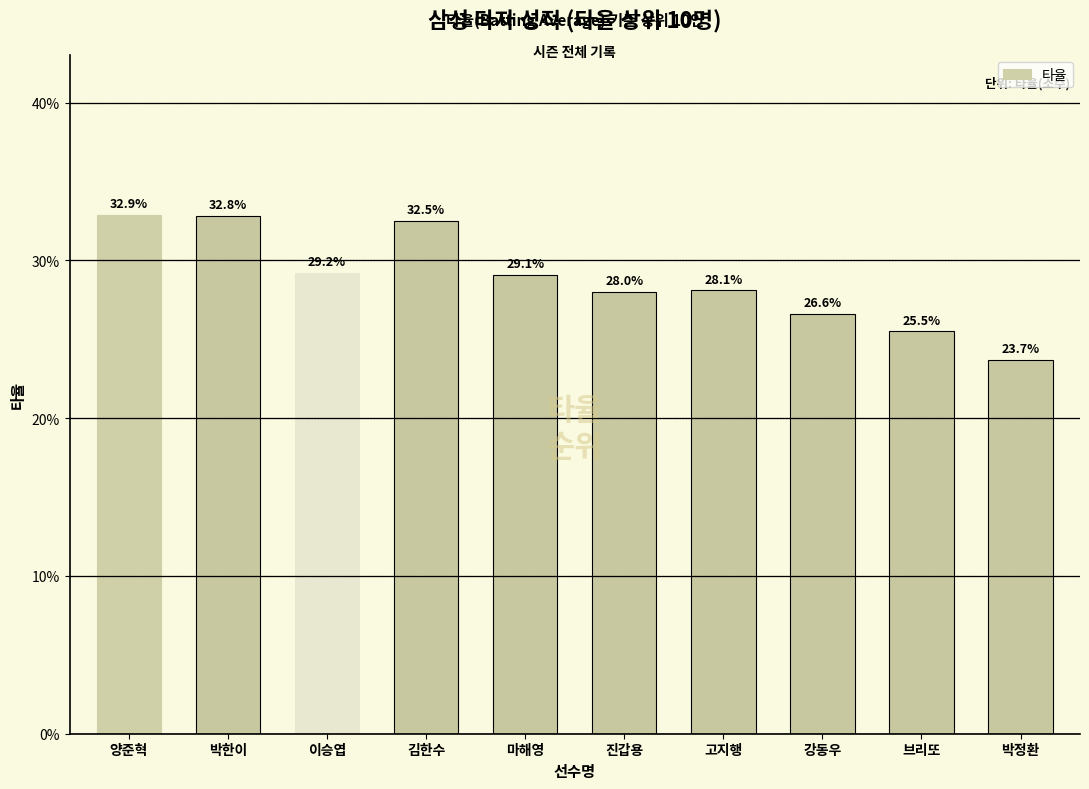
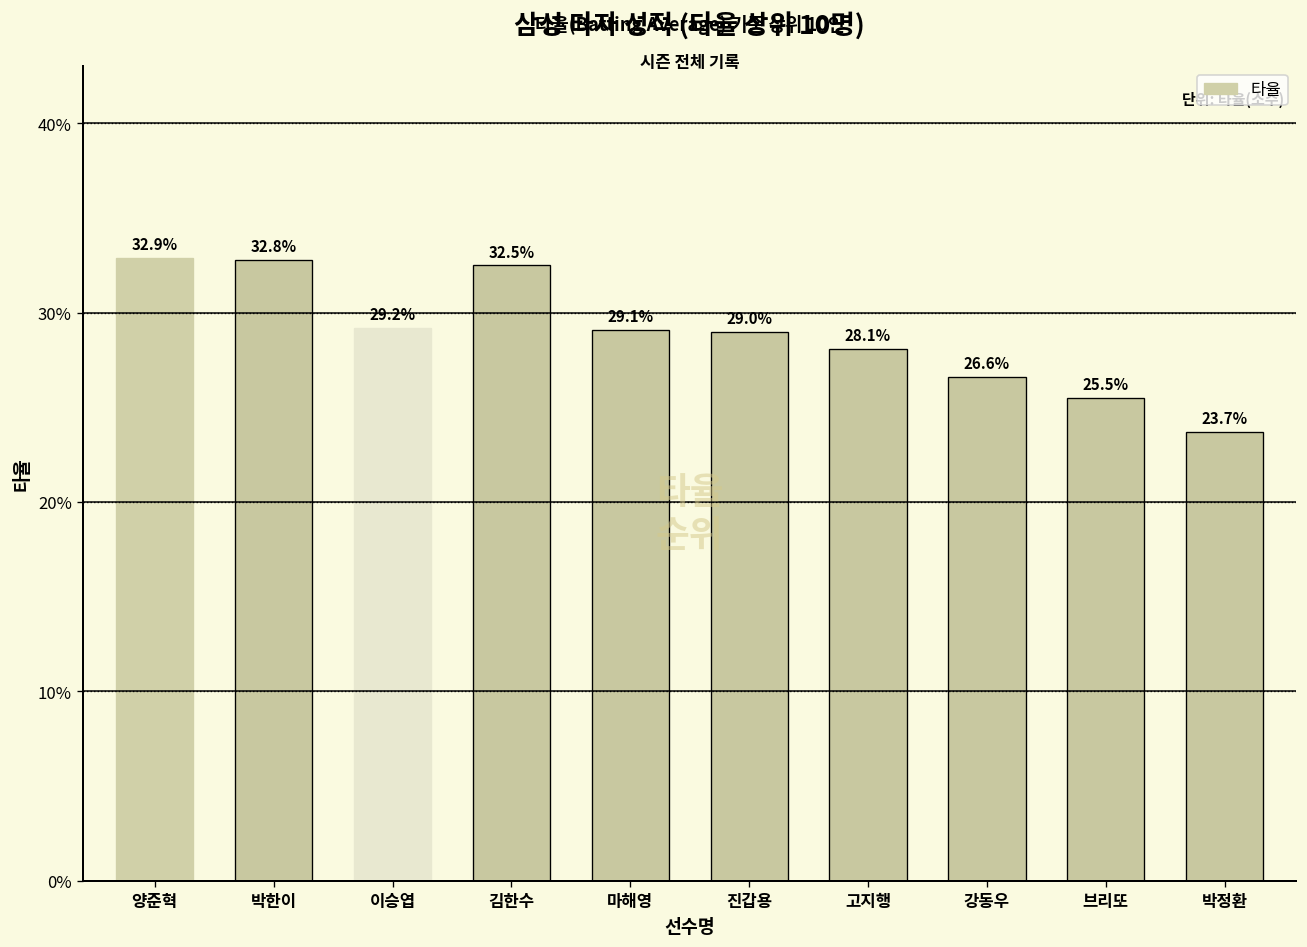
진갑용: 28.0% -> 29.0%
